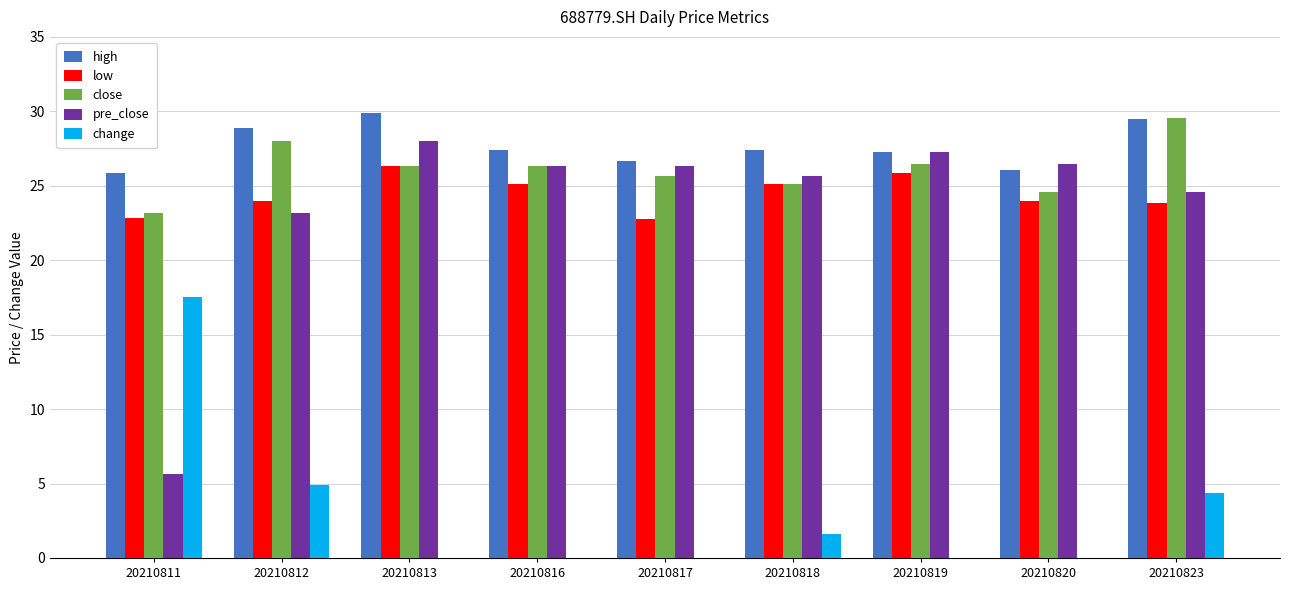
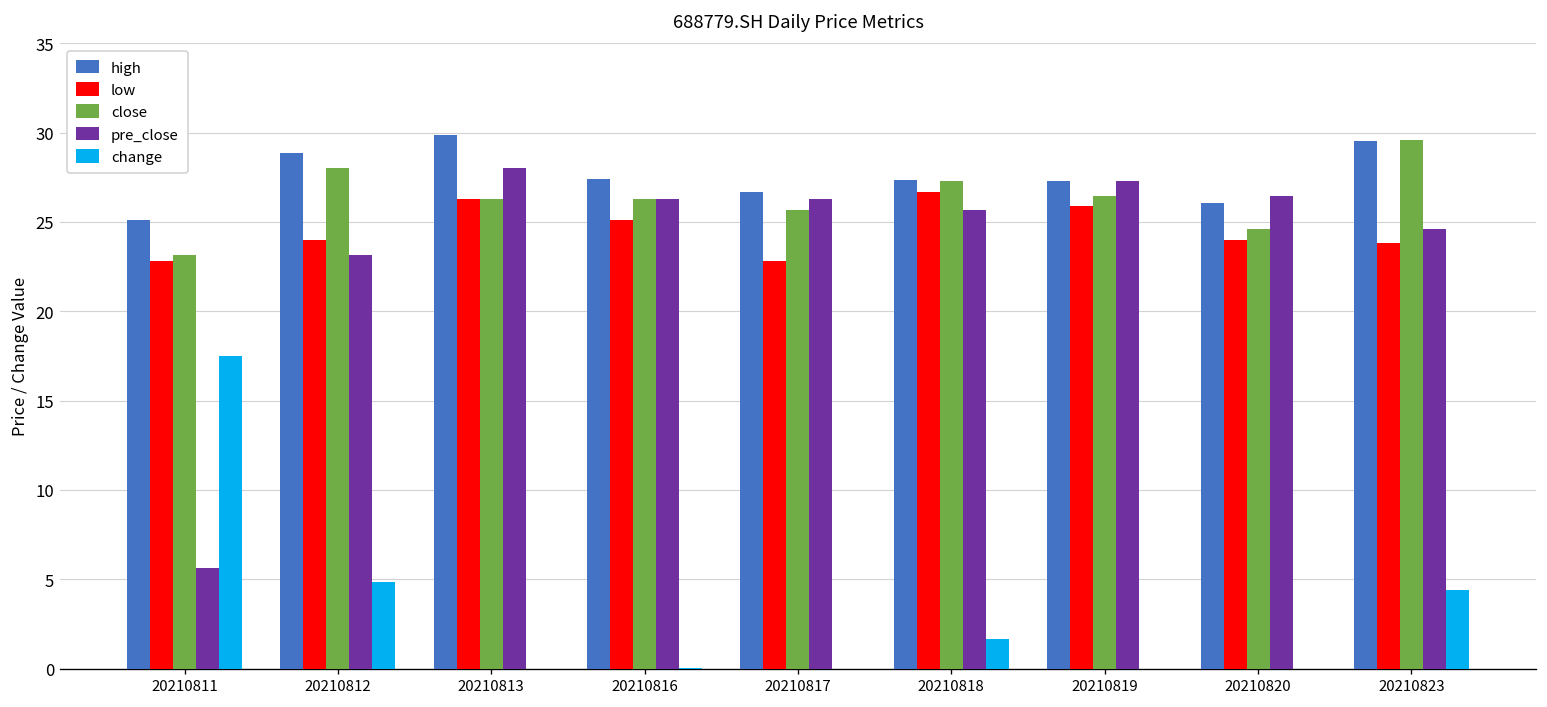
high, 20210811: 25.9 -> 25.1
low, 20210818: 25.1 -> 26.7
close, 20210818: 25.1 -> 27.3
